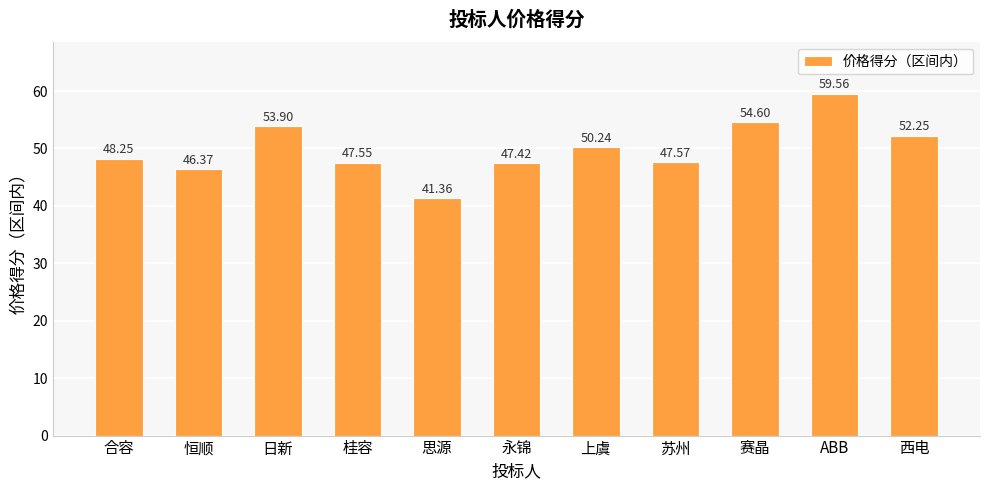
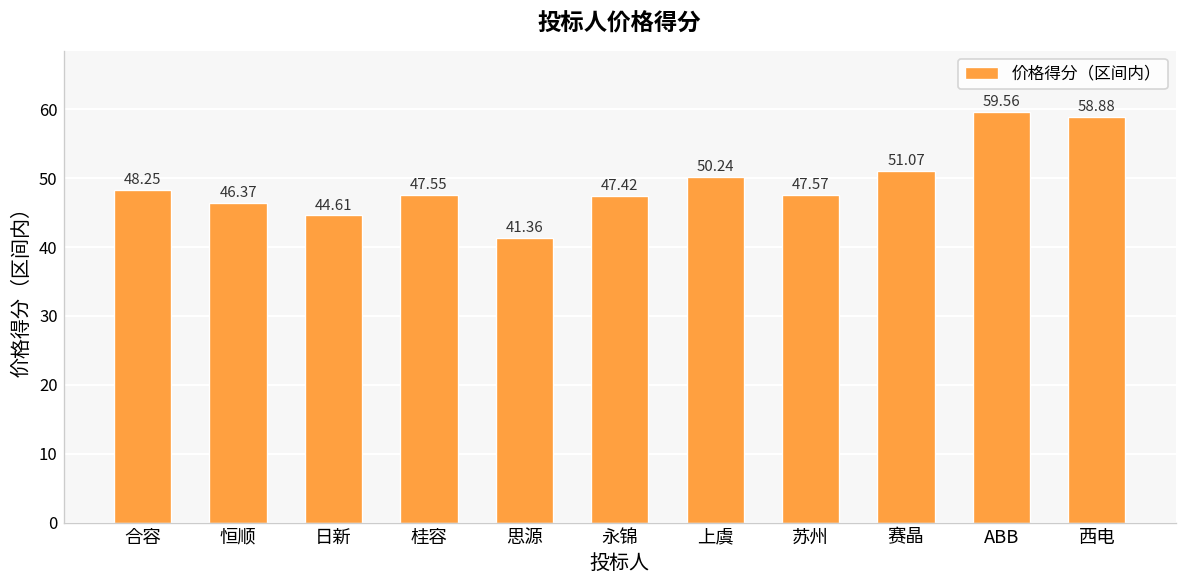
日新: 53.90 -> 44.61
赛晶: 54.60 -> 51.07
西电: 52.25 -> 58.88
